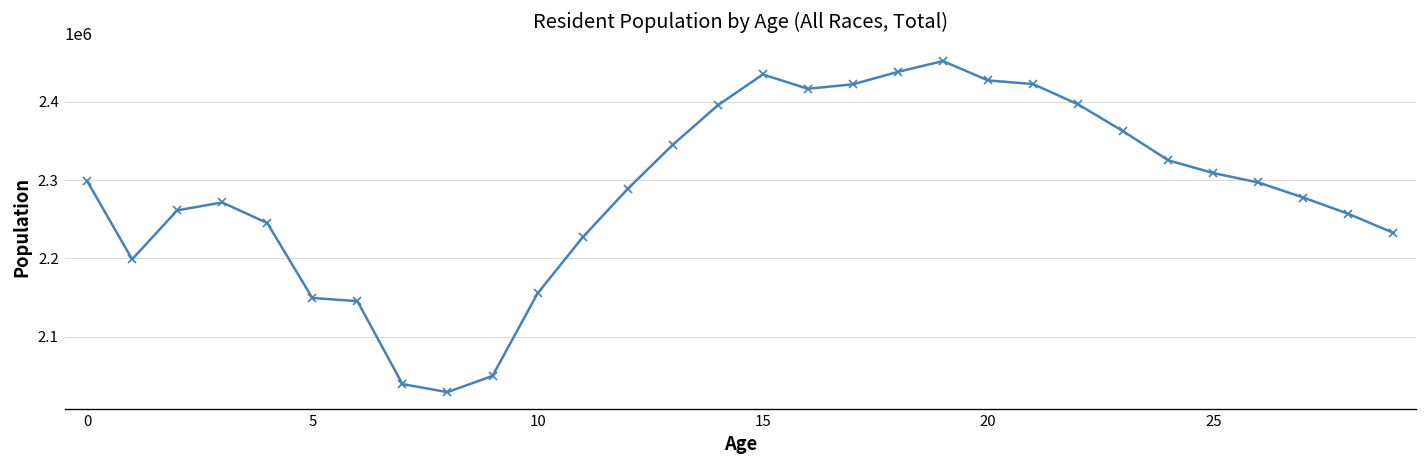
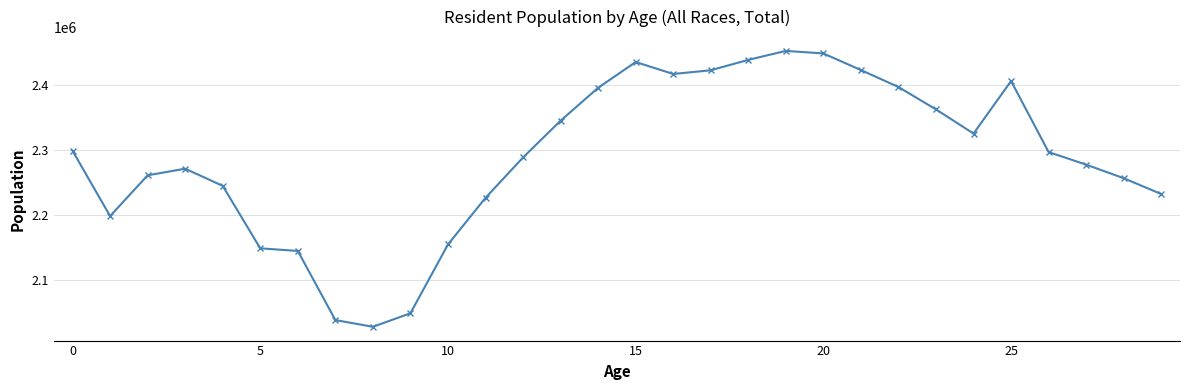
20: 2430000 -> 2450000
25: 2310000 -> 2410000
